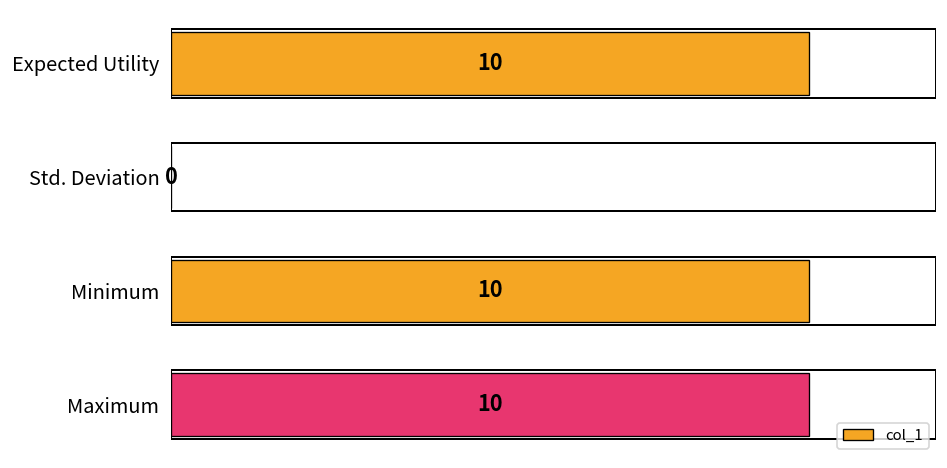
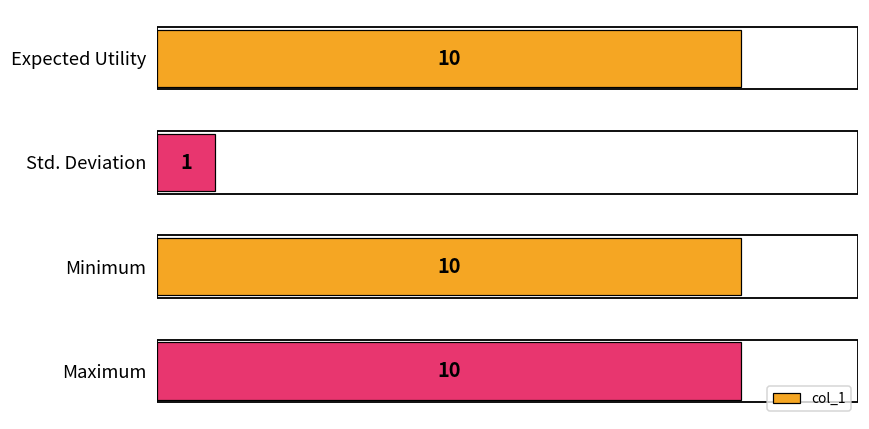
Std. Deviation: 0 -> 1
